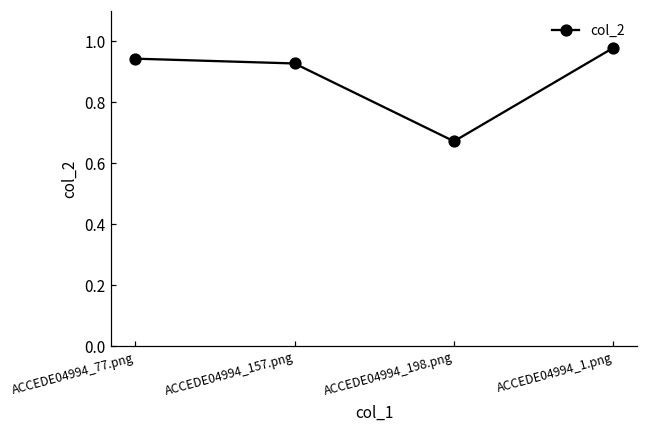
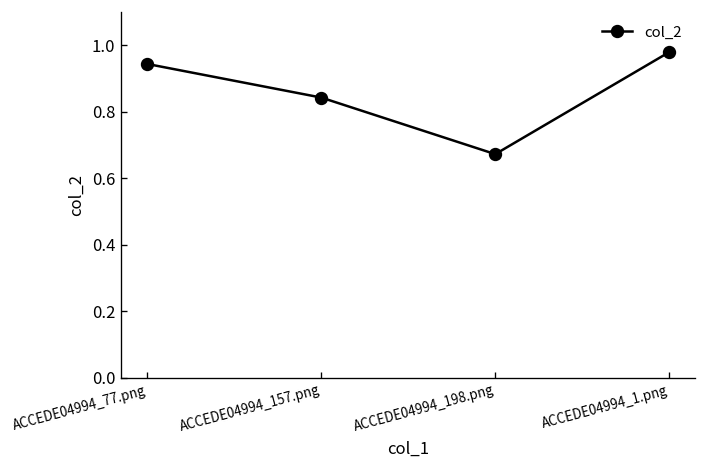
ACCEDE04994_157.png: 0.93 -> 0.84
